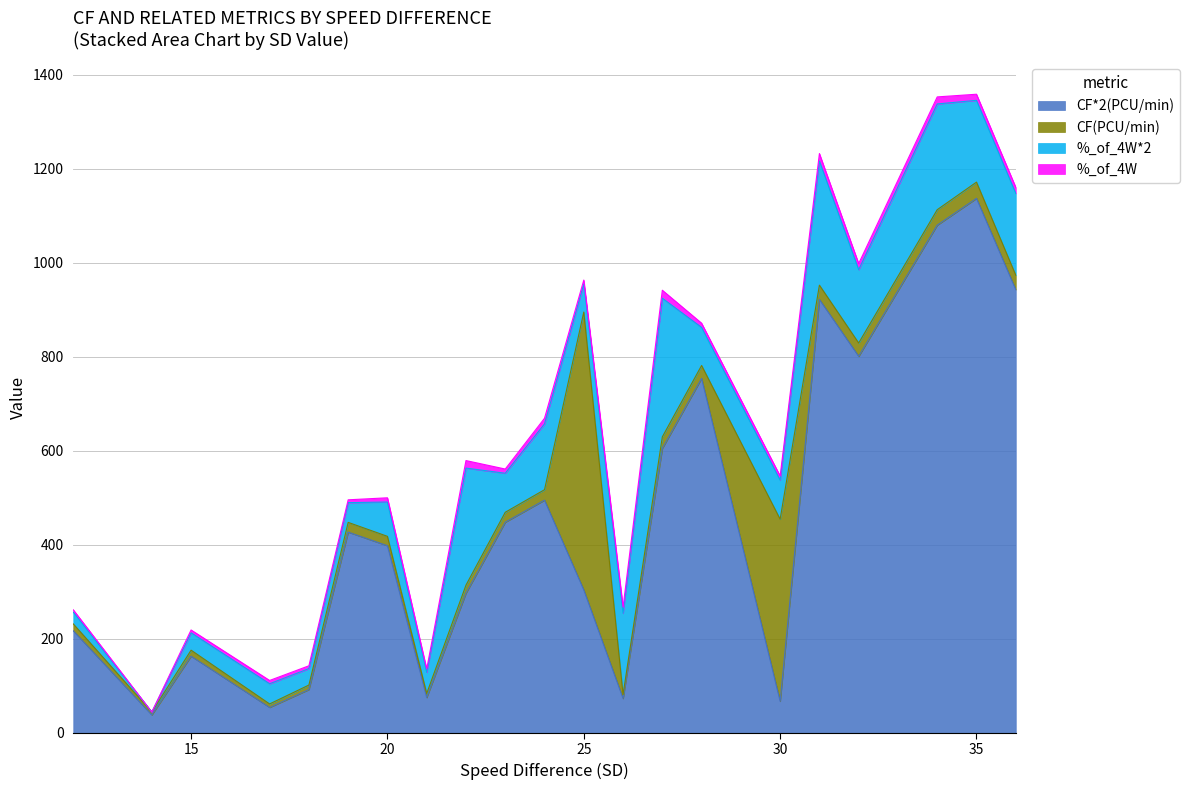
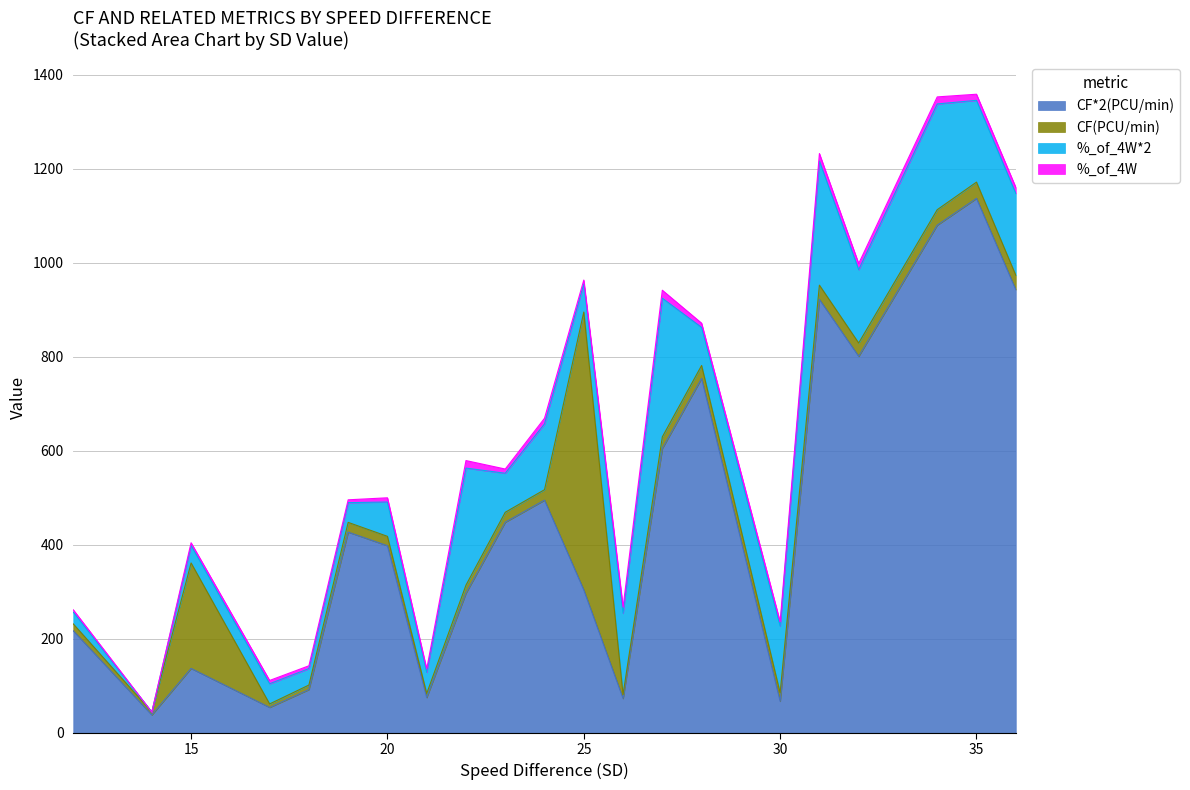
CF*2(PCU/min), 15: 160 -> 140
CF(PCU/min), 15: 10 -> 220
CF(PCU/min), 30: 390 -> 20
%_of_4W*2, 30: 80 -> 140
